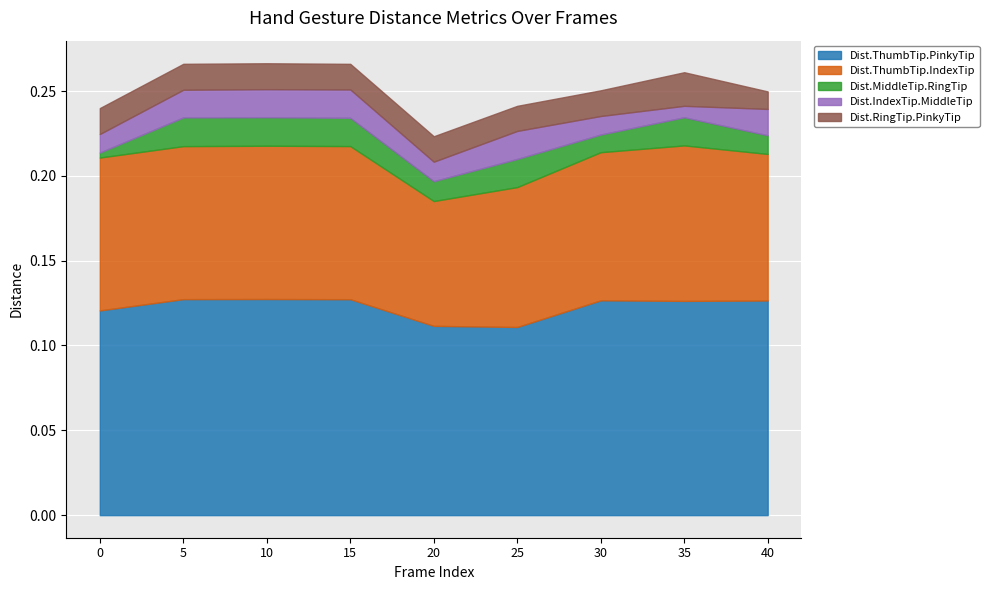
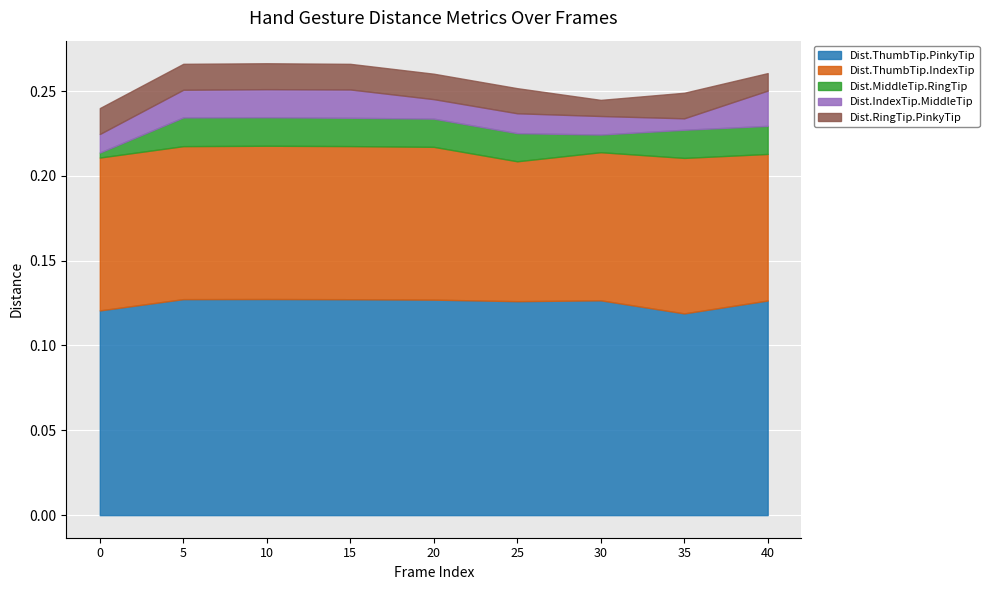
Dist.ThumbTip.PinkyTip, 20: 0.112 -> 0.127
Dist.ThumbTip.IndexTip, 20: 0.074 -> 0.090
Dist.MiddleTip.RingTip, 20: 0.012 -> 0.017
Dist.ThumbTip.PinkyTip, 25: 0.111 -> 0.126
Dist.IndexTip.MiddleTip, 25: 0.017 -> 0.012
Dist.RingTip.PinkyTip, 30: 0.015 -> 0.010
Dist.ThumbTip.PinkyTip, 35: 0.126 -> 0.119
Dist.RingTip.PinkyTip, 35: 0.020 -> 0.015
Dist.MiddleTip.RingTip, 40: 0.011 -> 0.017
Dist.IndexTip.MiddleTip, 40: 0.016 -> 0.021
